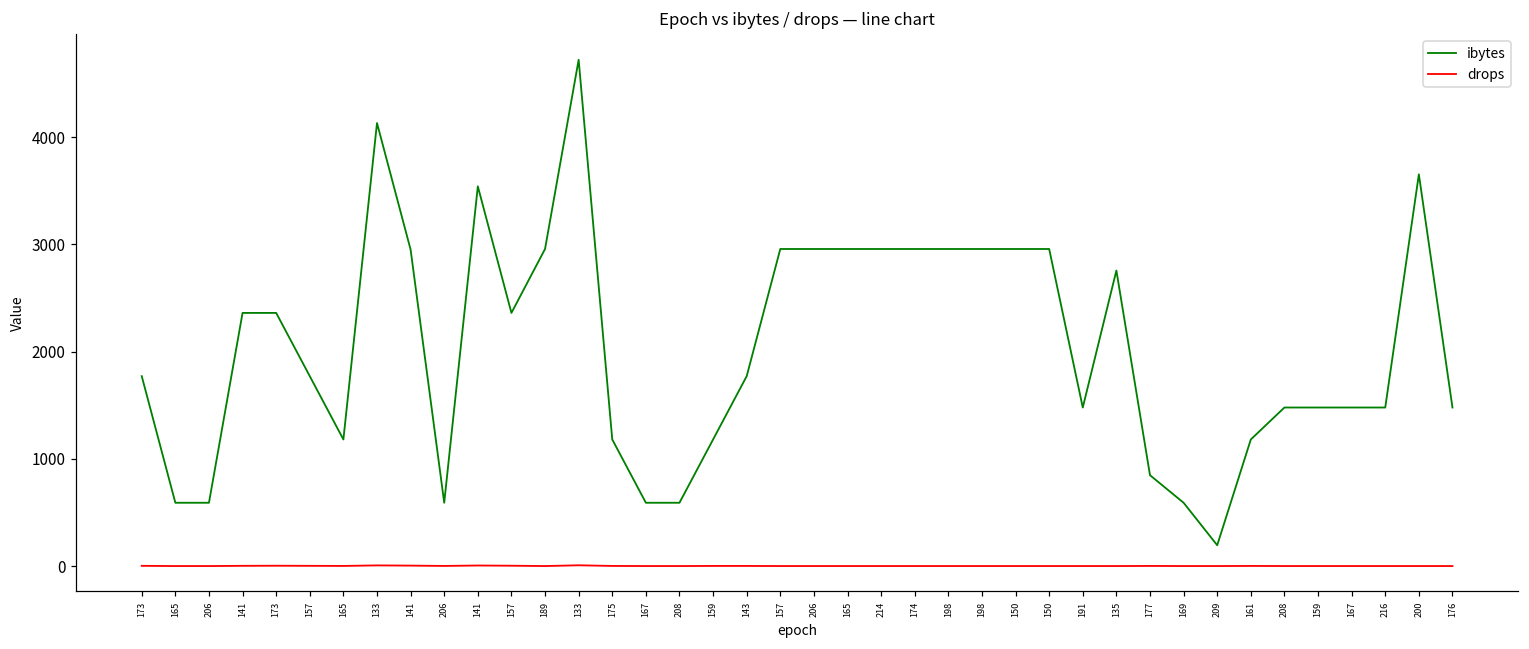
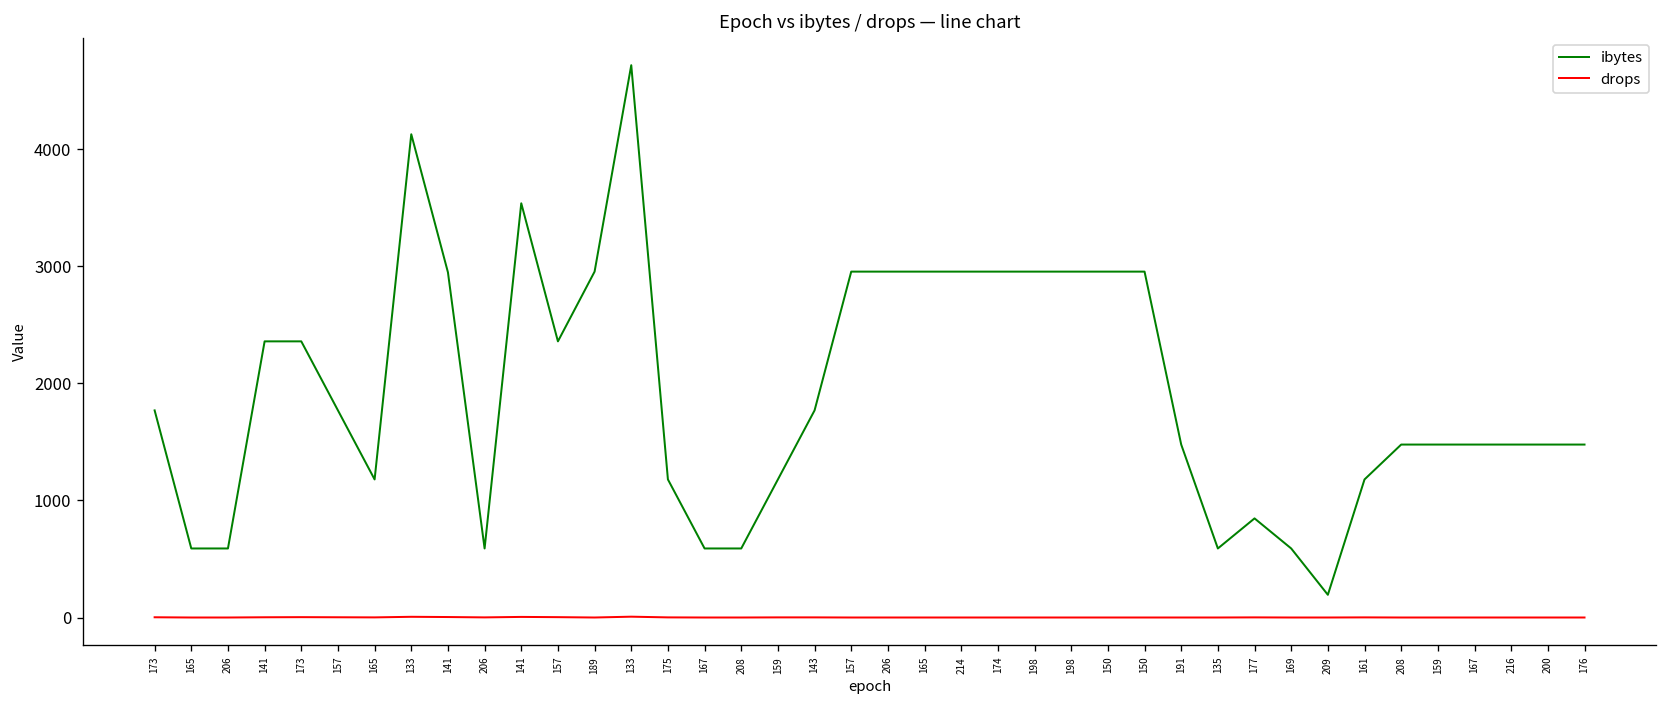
ibytes, 135: 2800 -> 600
ibytes, 200: 3700 -> 1500
